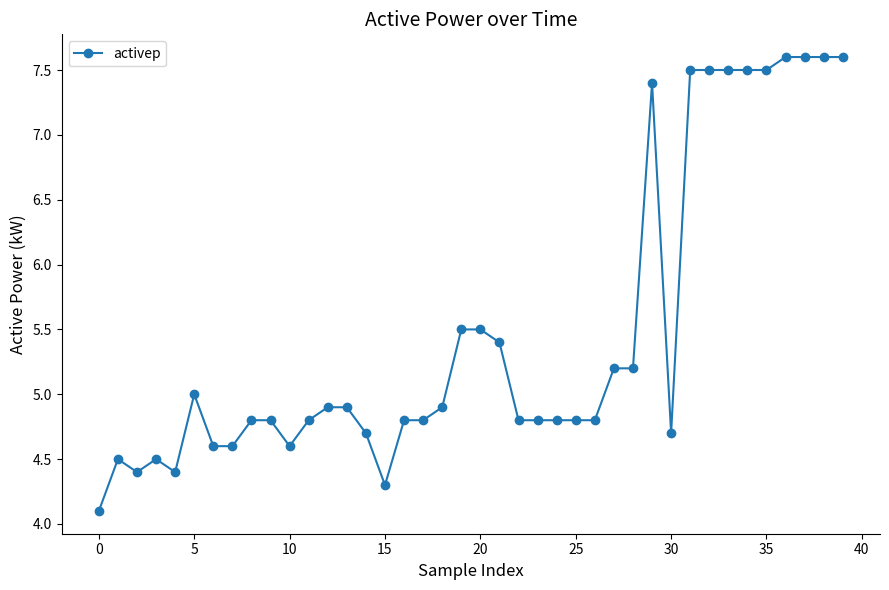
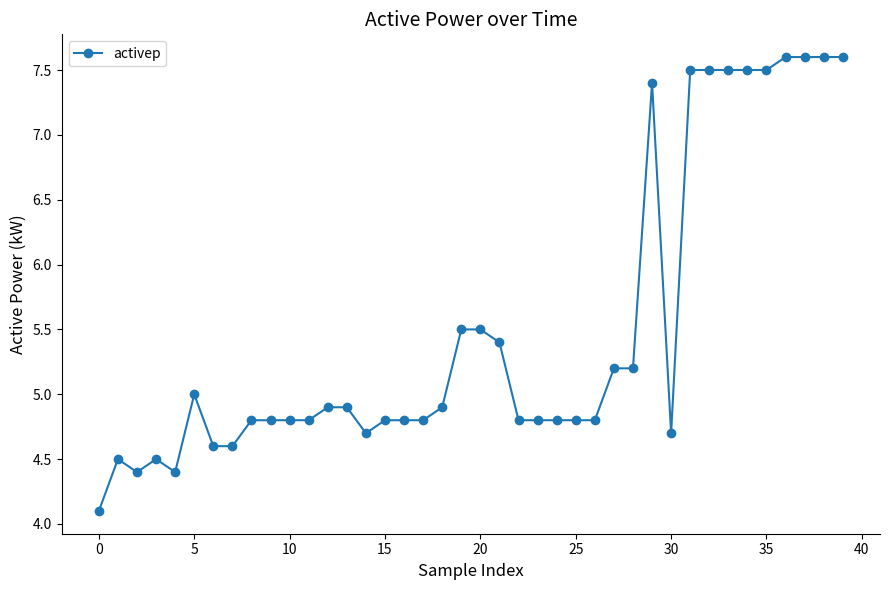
10: 4.6 -> 4.8
15: 4.3 -> 4.8
